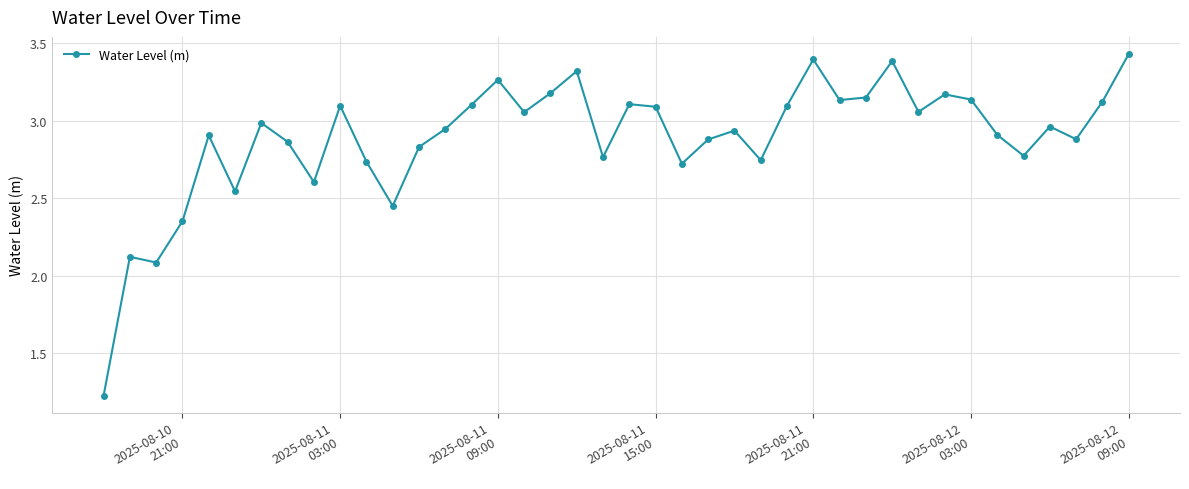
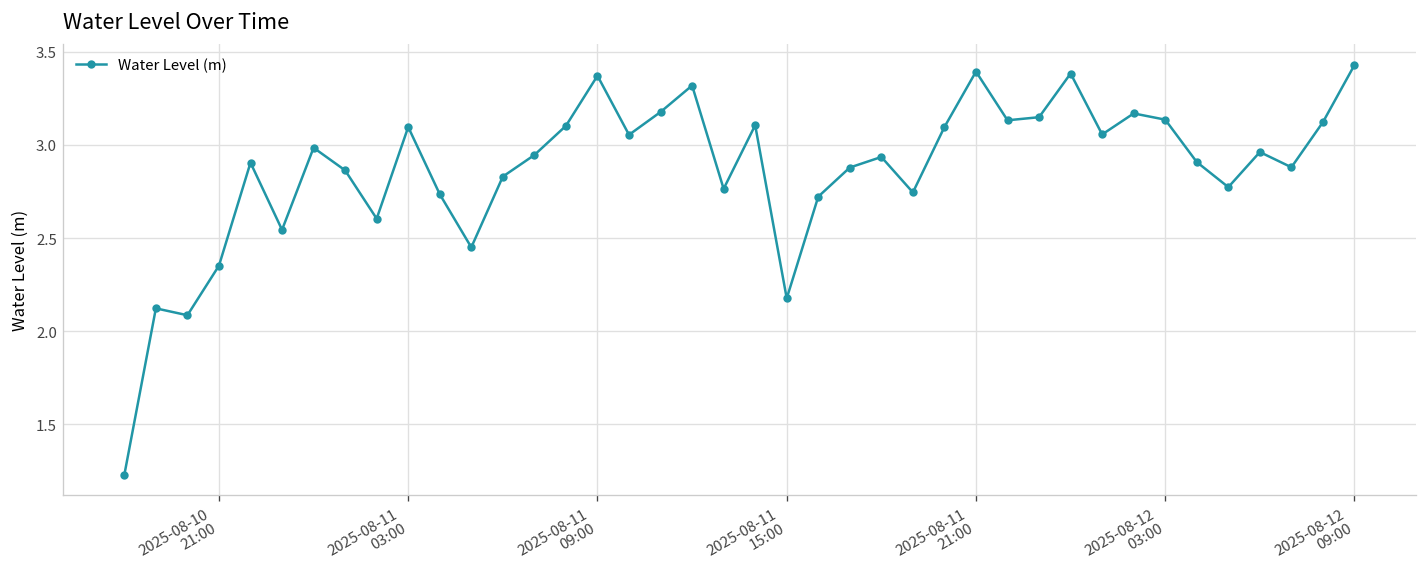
2025-08-11 09:00: 3.26 -> 3.37
2025-08-11 15:00: 3.09 -> 2.18
